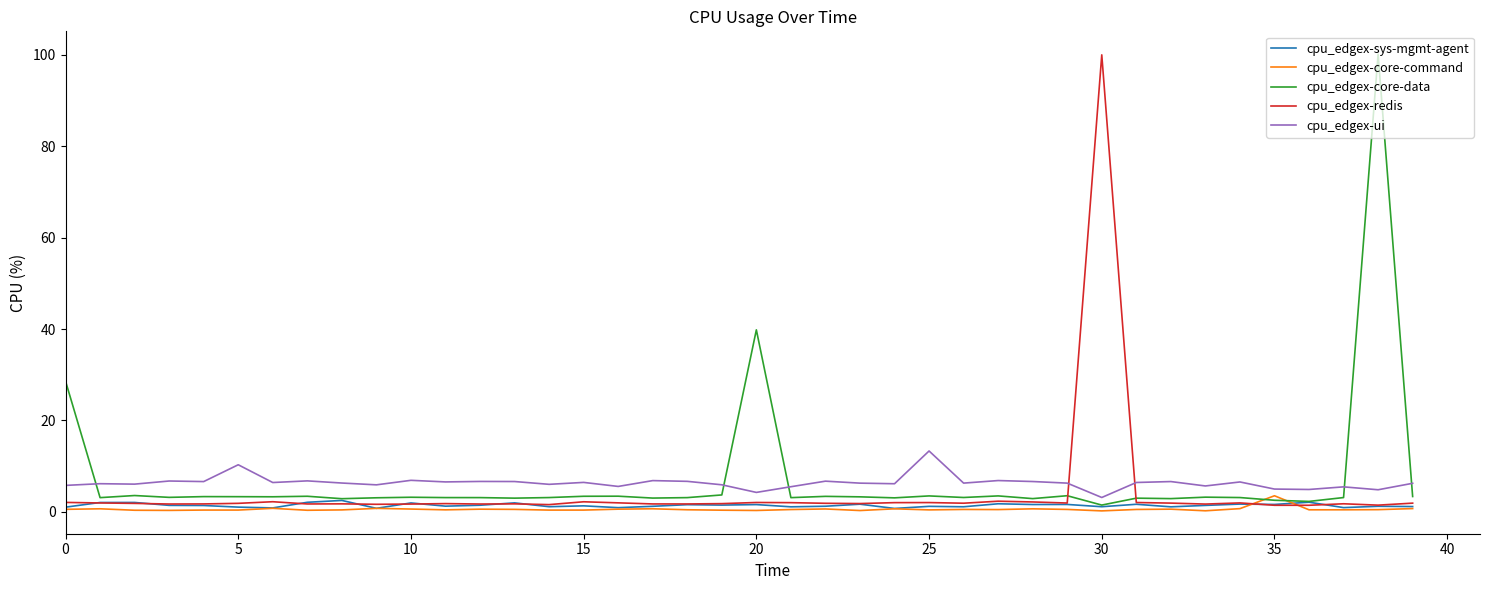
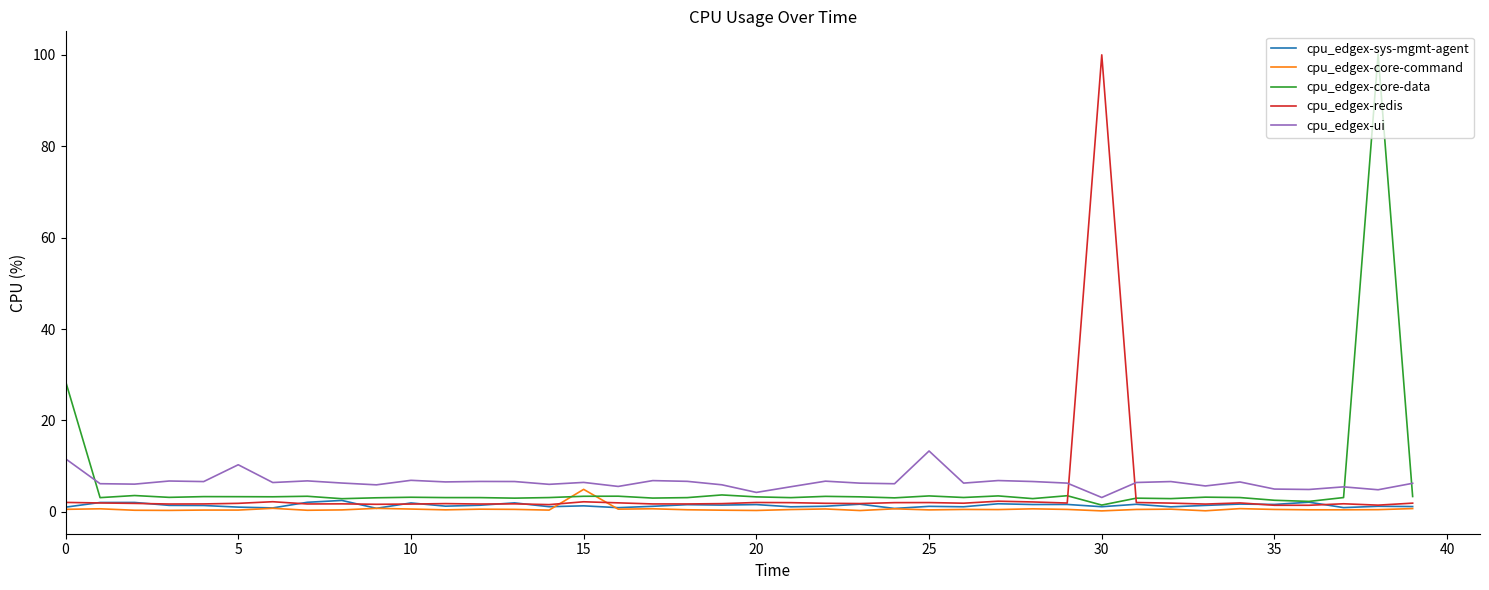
cpu_edgex-ui, 0: 6 -> 12
cpu_edgex-core-command, 15: 0 -> 5
cpu_edgex-core-data, 20: 40 -> 3
cpu_edgex-core-command, 35: 4 -> 1
